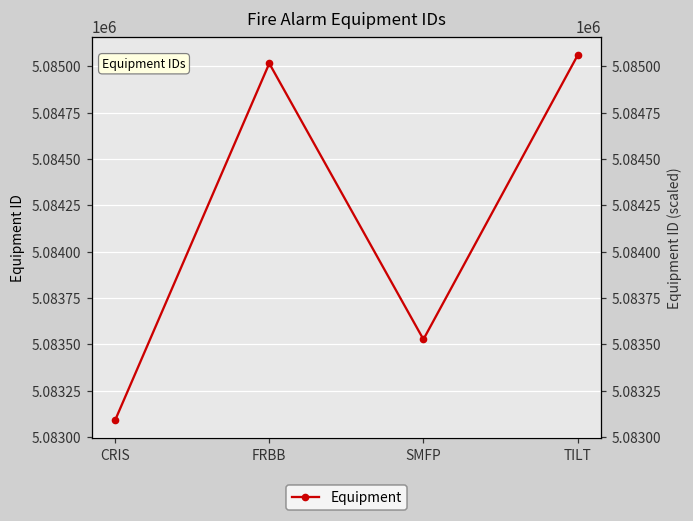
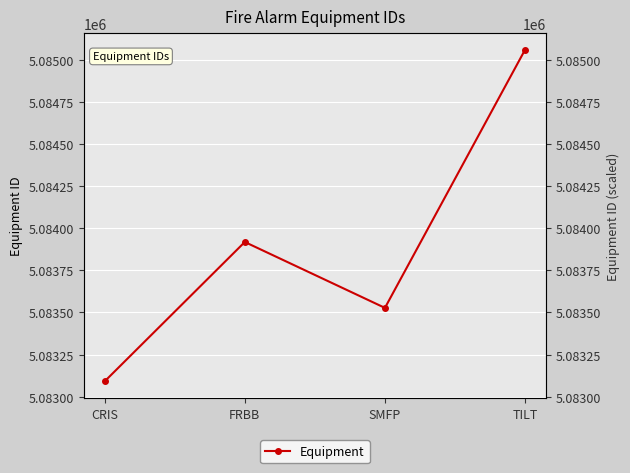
FRBB: 5085020 -> 5083920
